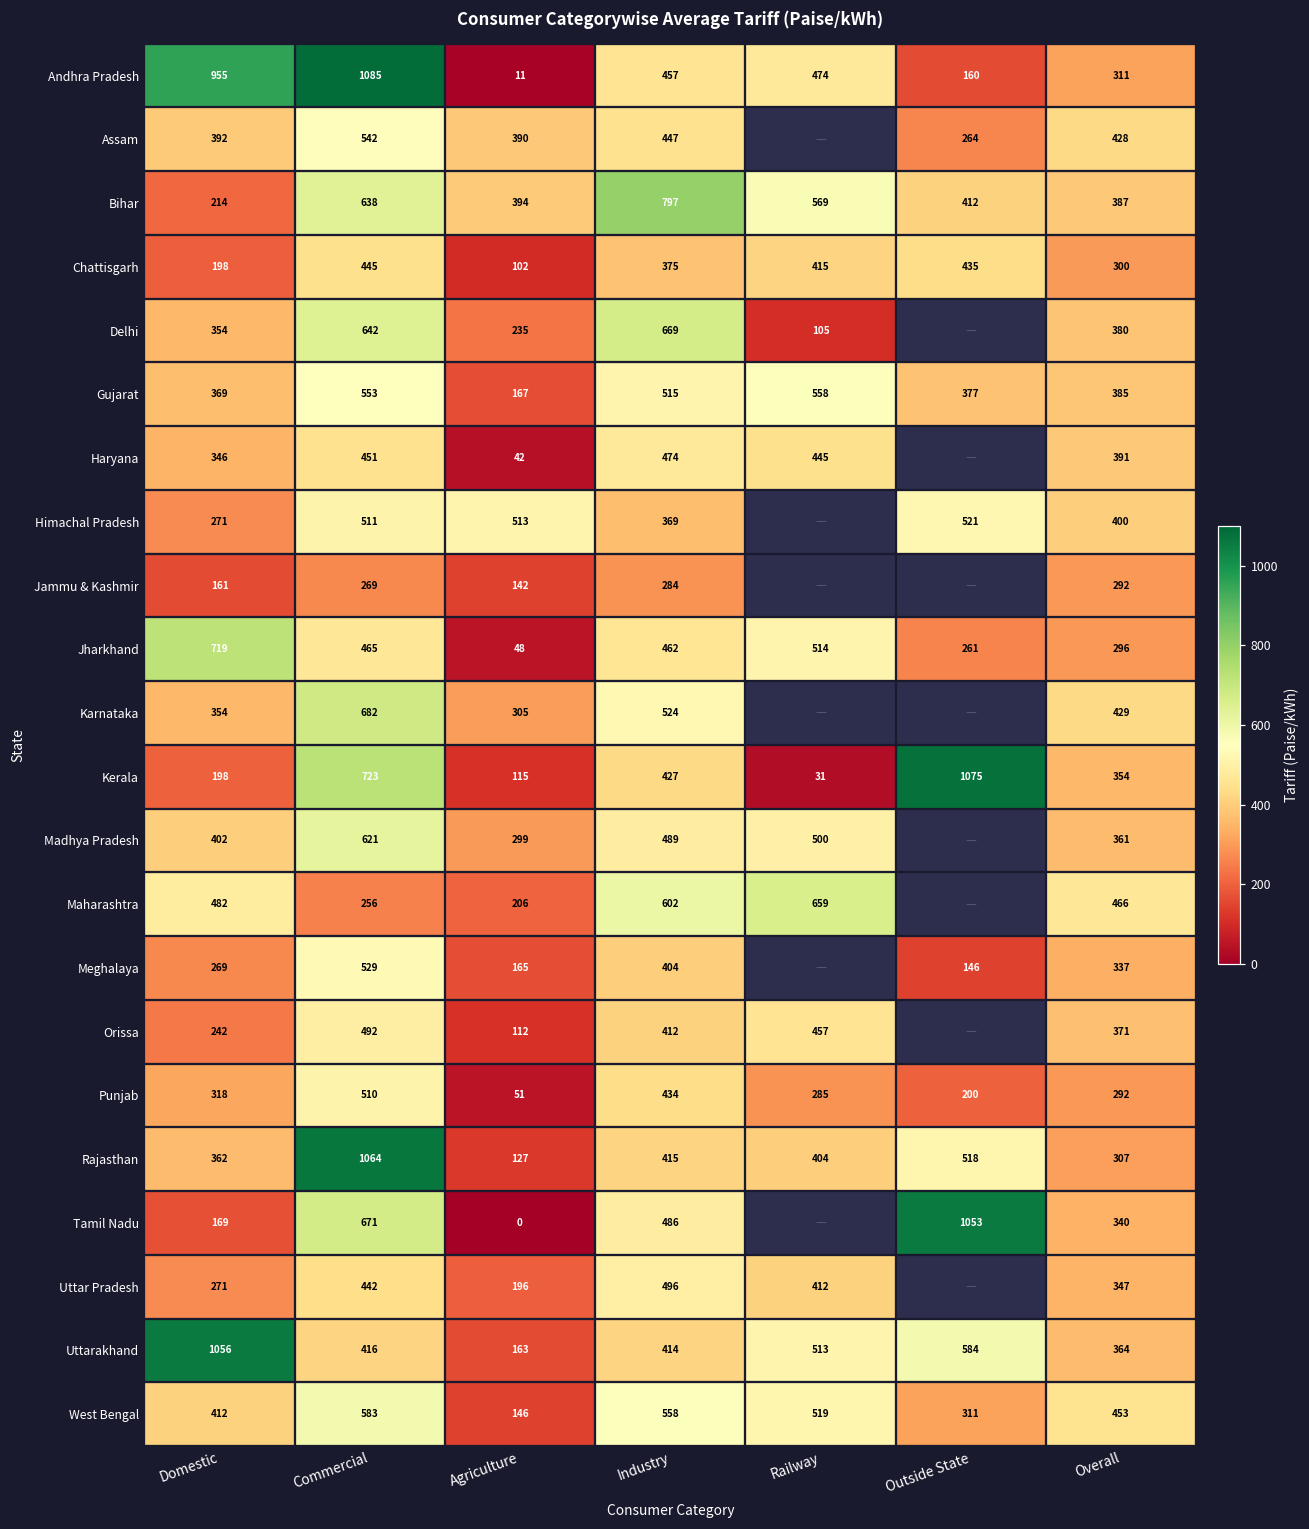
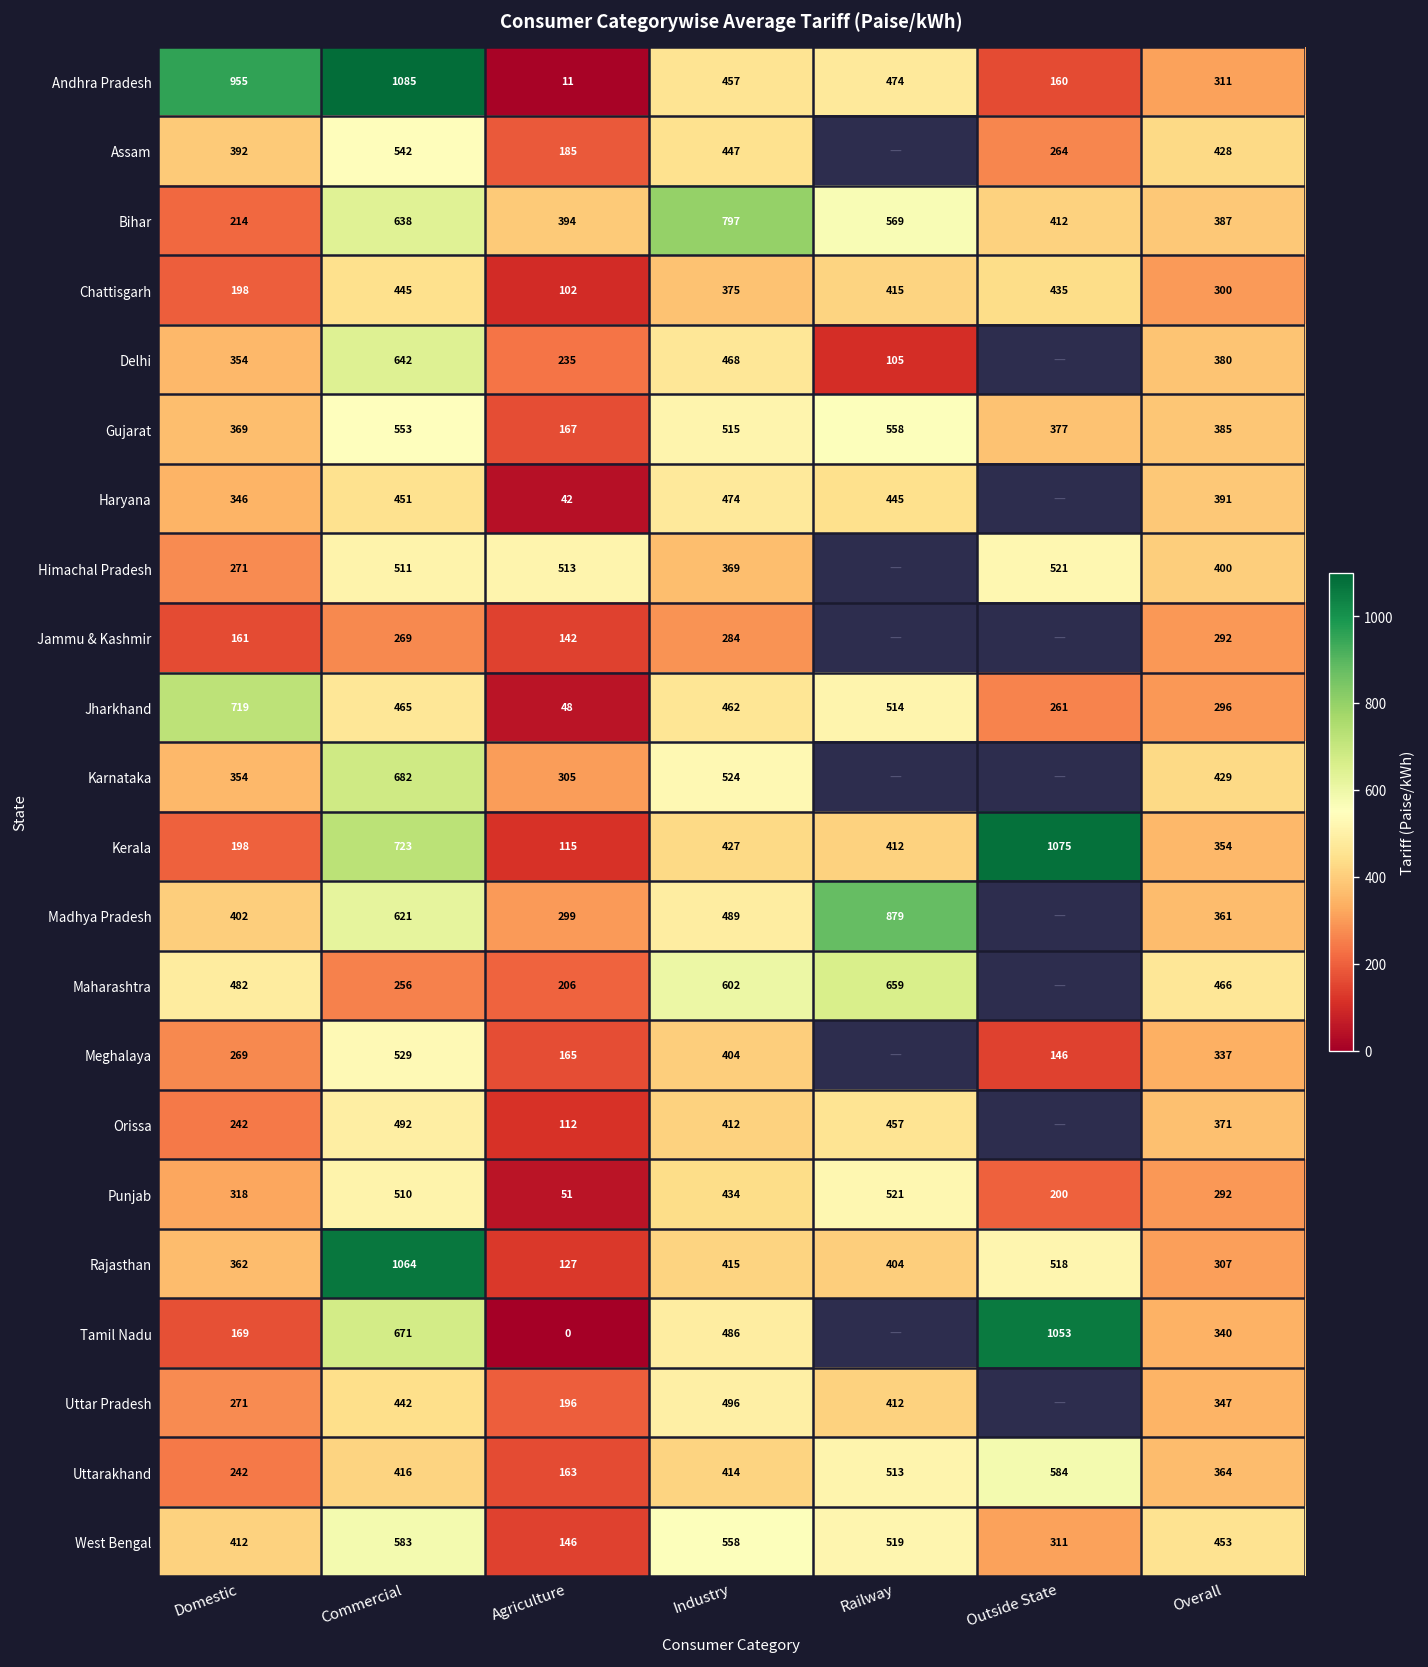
Assam, Agriculture: 390 -> 185
Delhi, Industry: 669 -> 468
Kerala, Railway: 31 -> 412
Madhya Pradesh, Railway: 500 -> 879
Punjab, Railway: 285 -> 521
Uttarakhand, Domestic: 1056 -> 242
